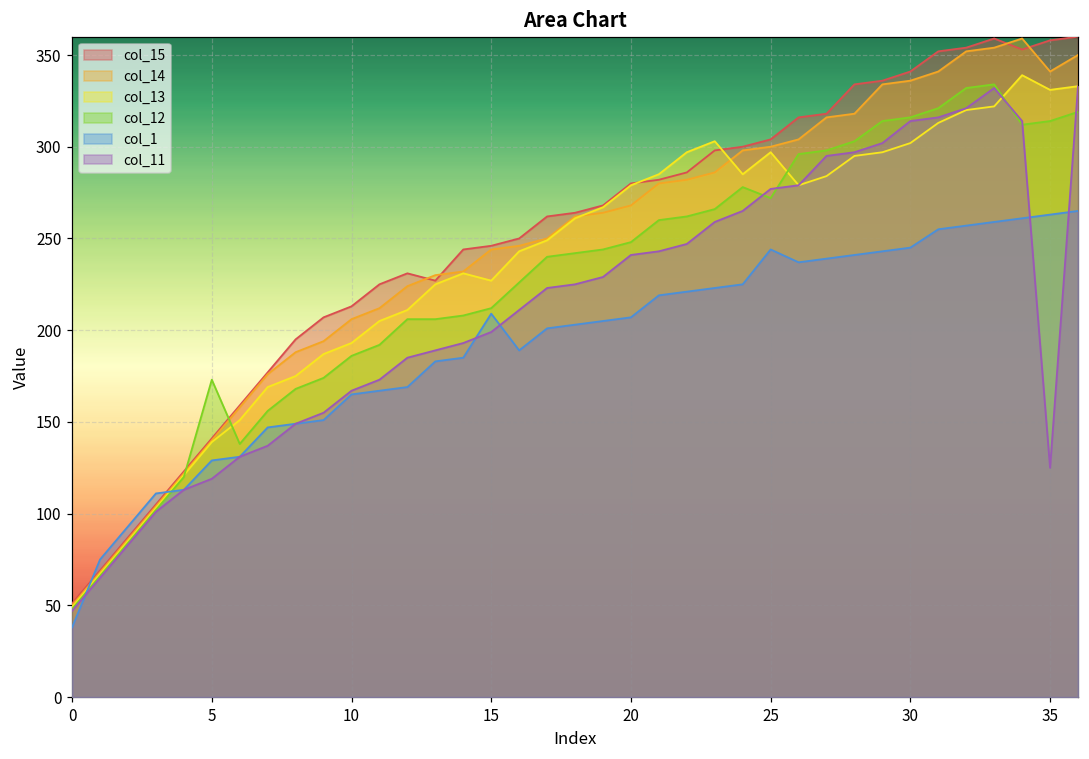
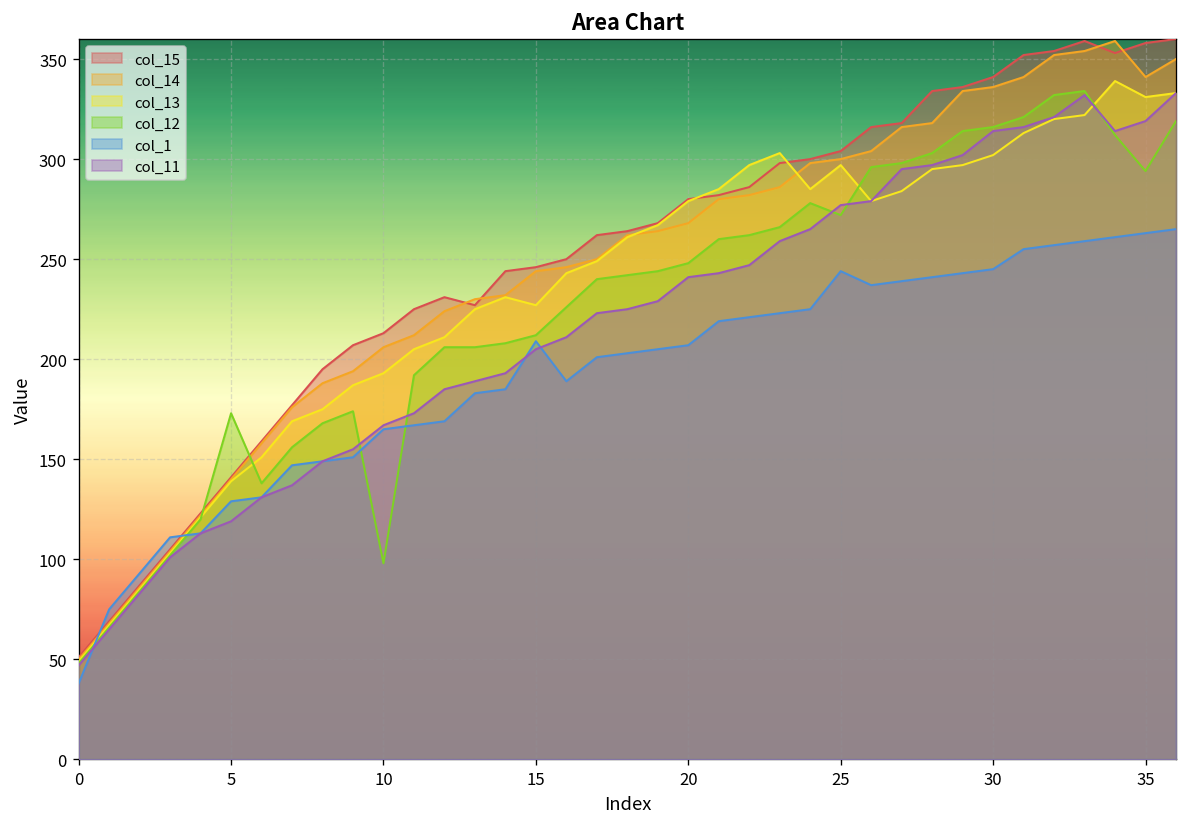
col_12, 10: 186 -> 98
col_11, 15: 199 -> 205
col_12, 35: 314 -> 294
col_11, 35: 125 -> 319
